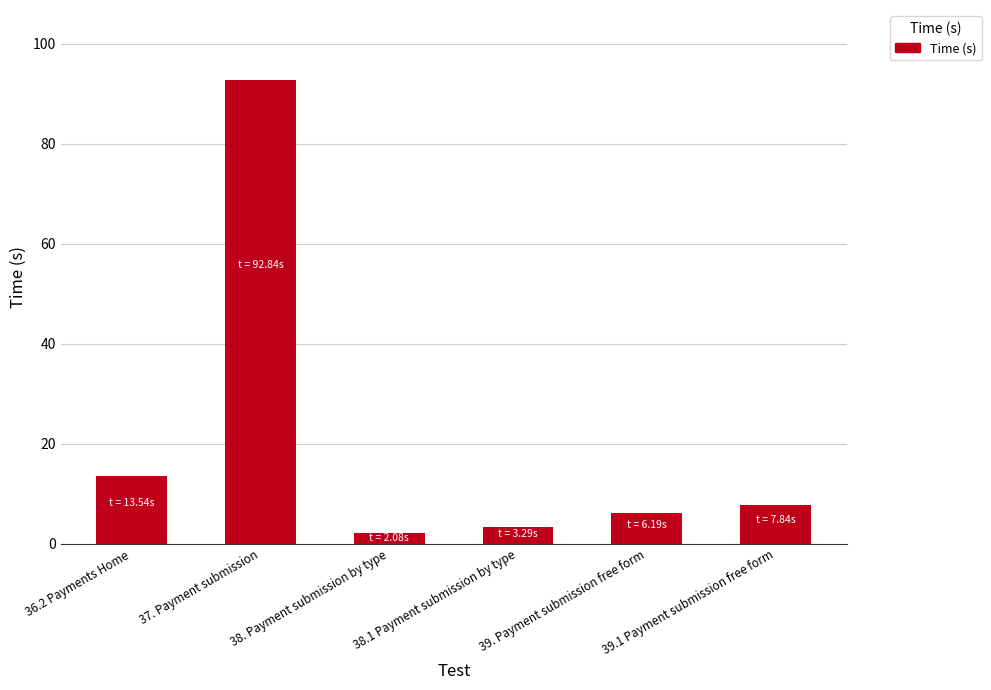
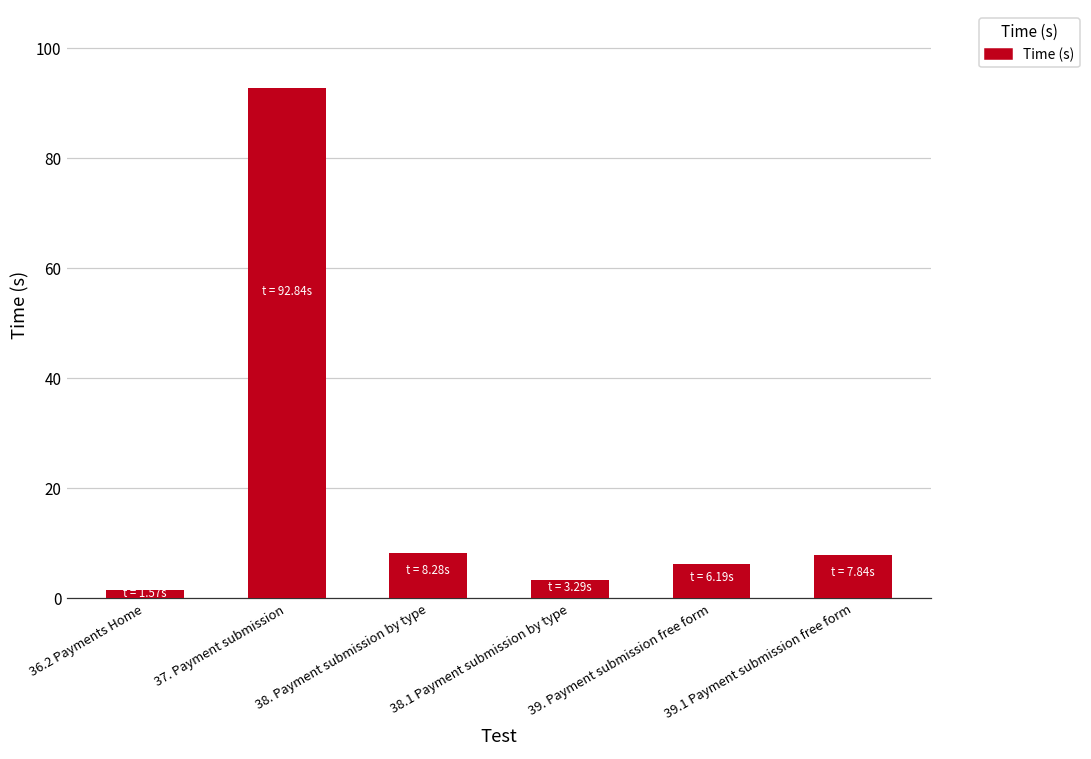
36.2 Payments Home: 13.54s -> 1.57s
38. Payment submission by type: 2.08s -> 8.28s
